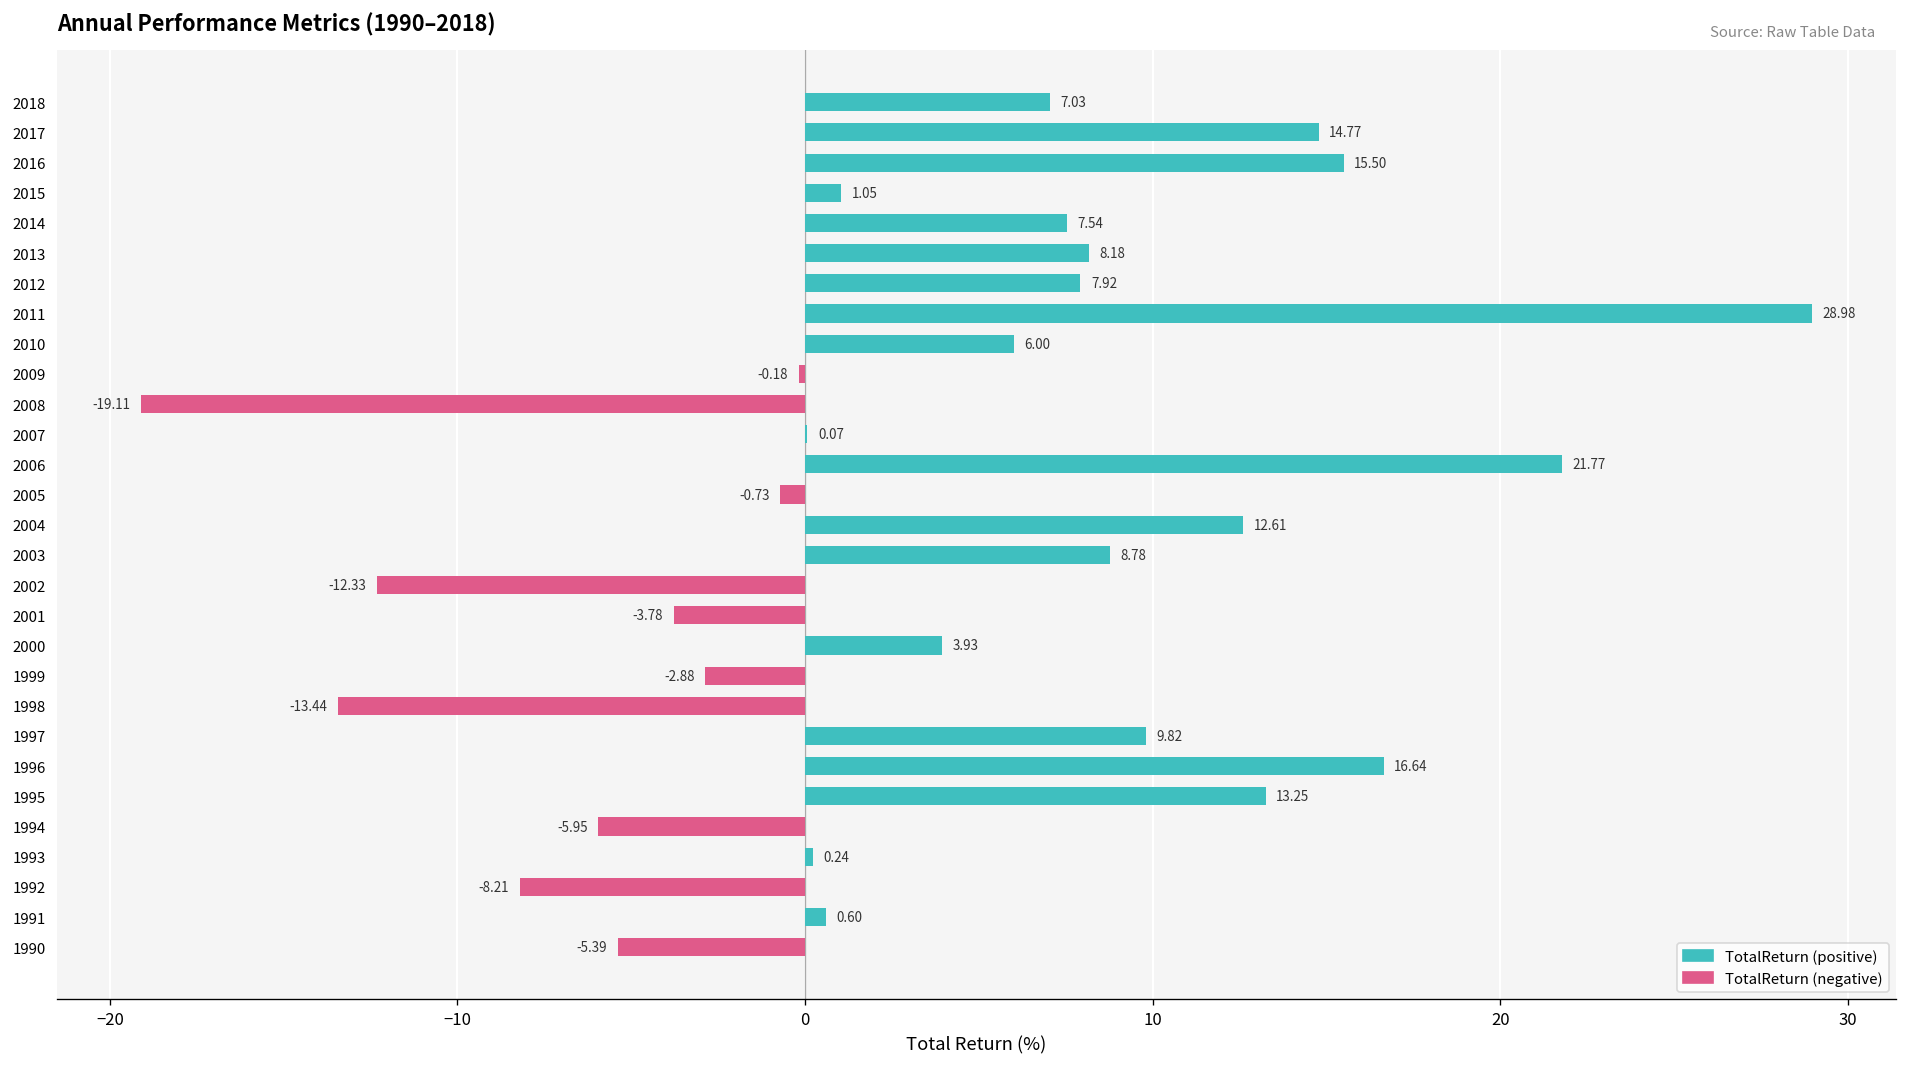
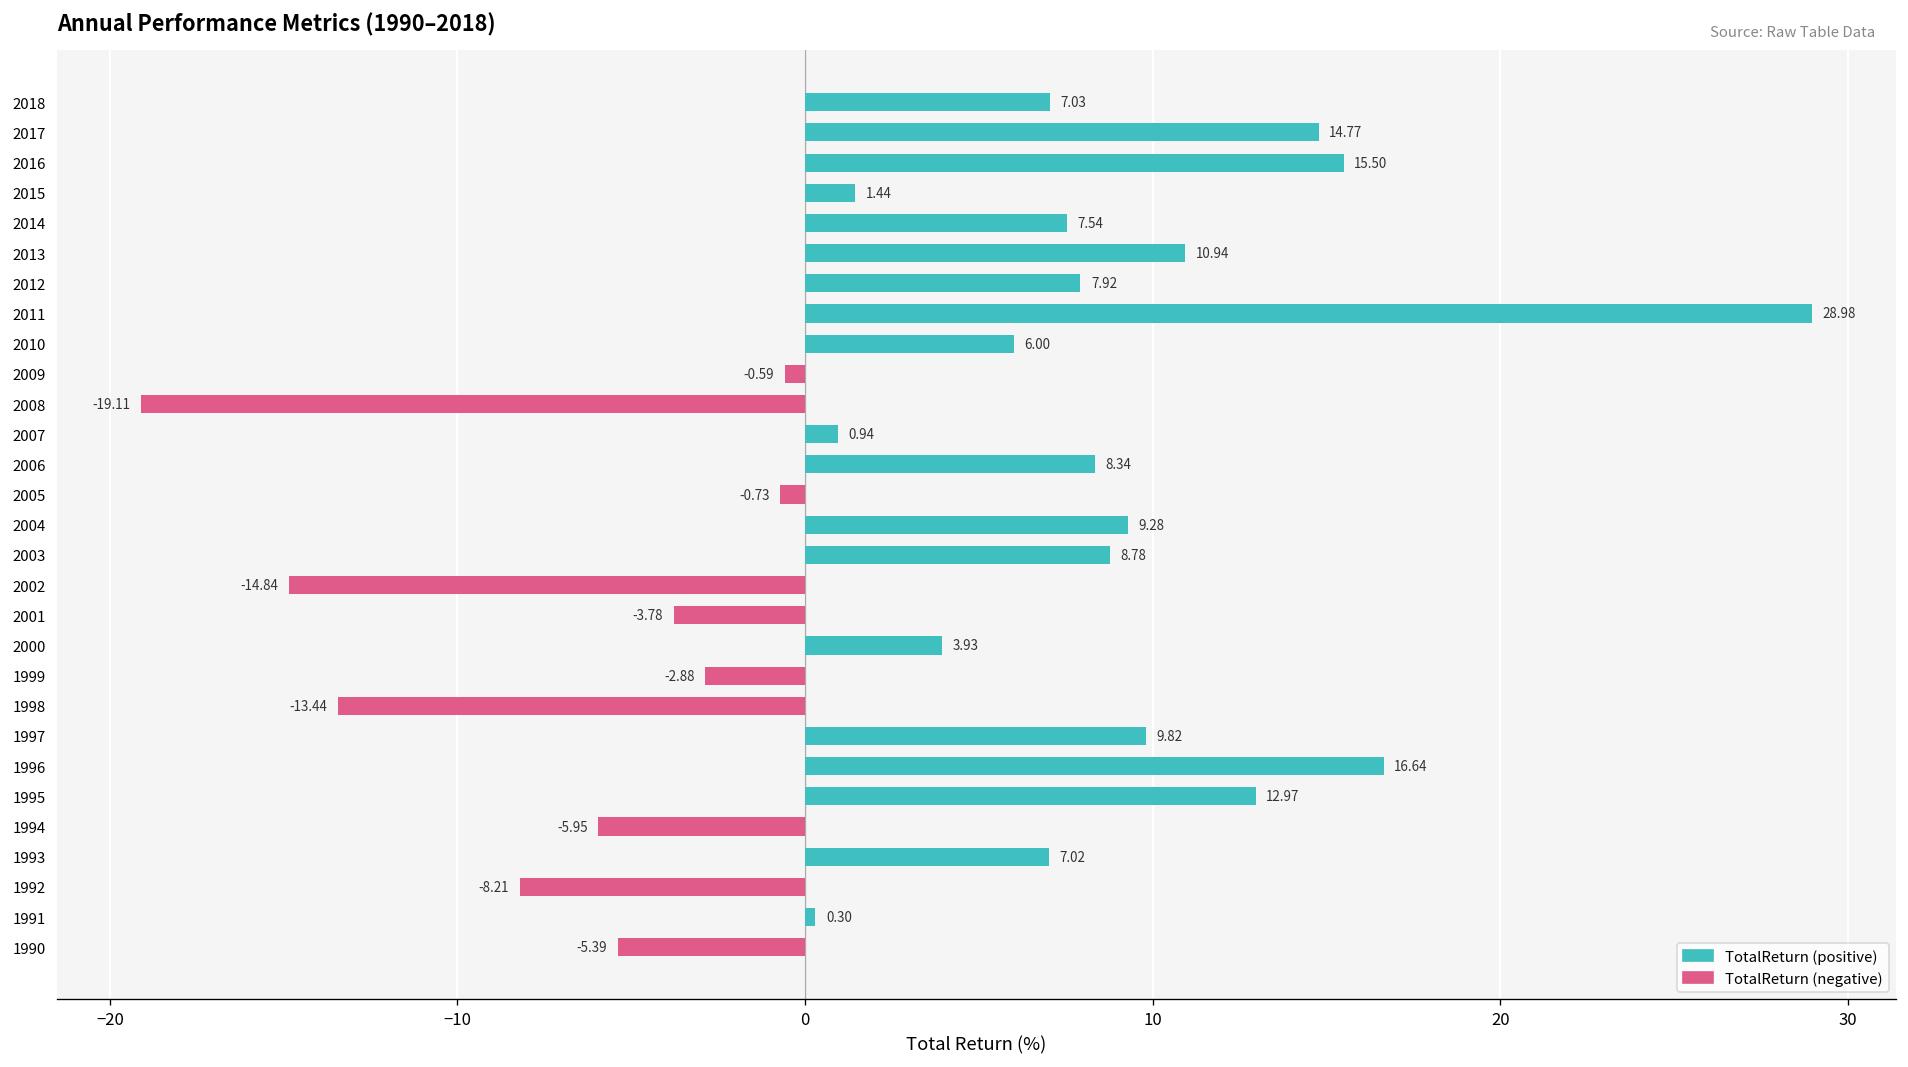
2015: 1.05 -> 1.44
2013: 8.18 -> 10.94
2009: -0.18 -> -0.59
2007: 0.07 -> 0.94
2006: 21.77 -> 8.34
2004: 12.61 -> 9.28
2002: -12.33 -> -14.84
1995: 13.25 -> 12.97
1993: 0.24 -> 7.02
1991: 0.60 -> 0.30
